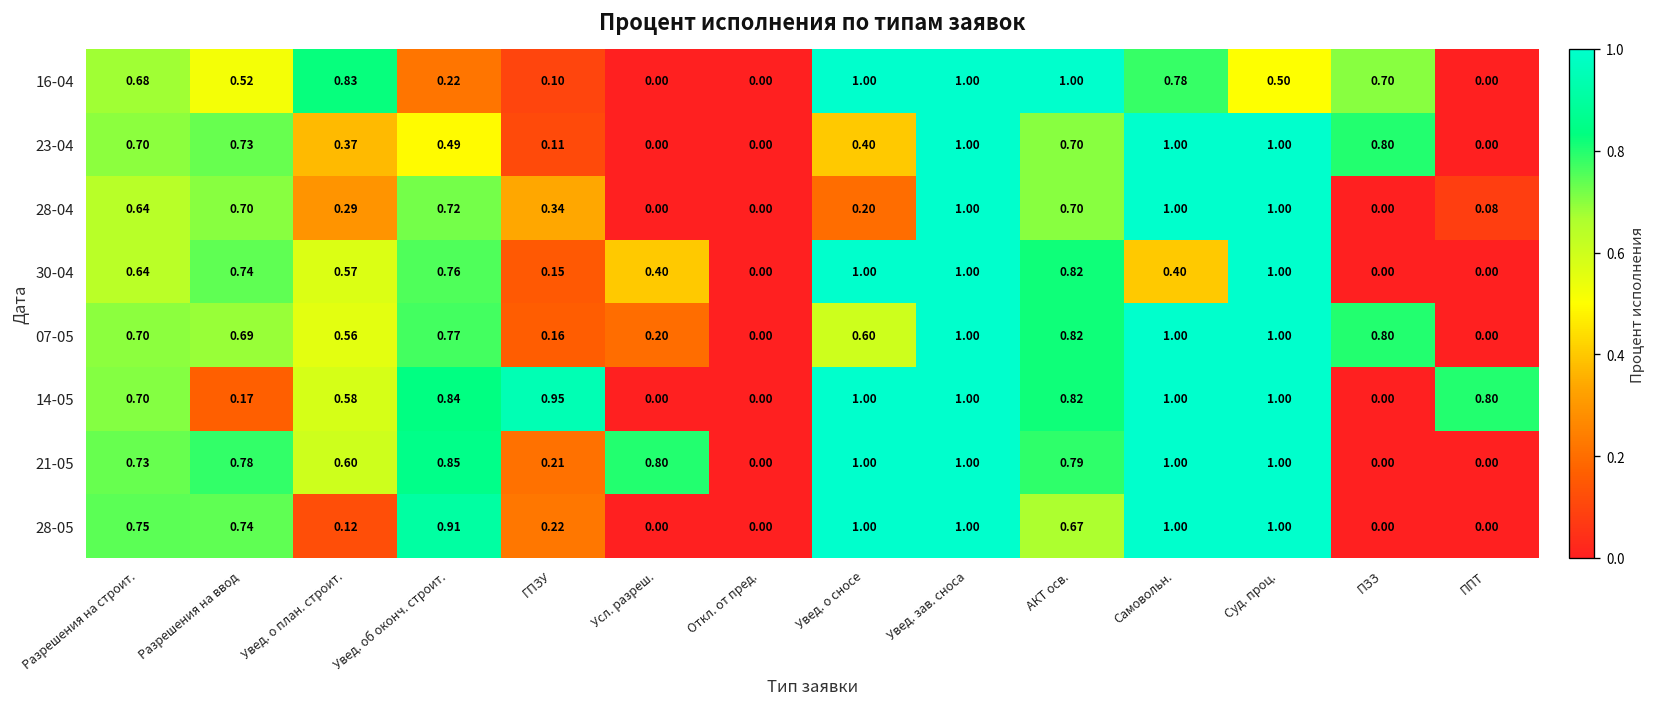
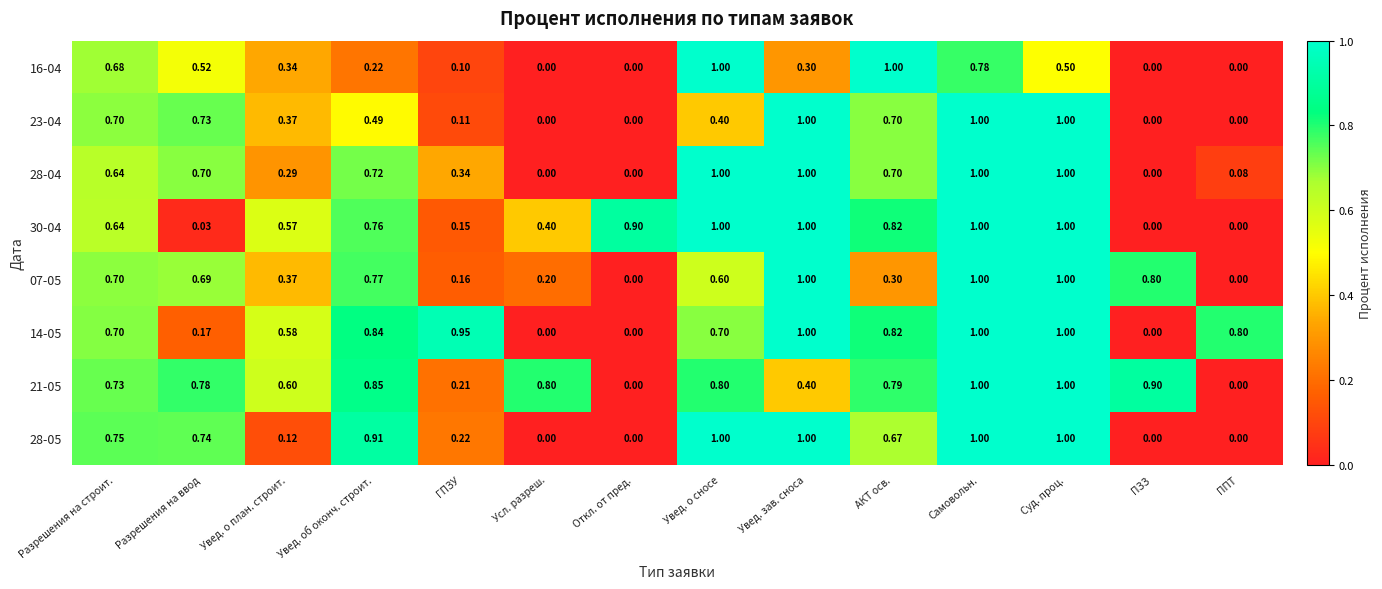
16-04, Увед. о план. строит.: 0.83 -> 0.34
16-04, Увед. зав. сноса: 1.00 -> 0.30
16-04, ПЗЗ: 0.70 -> 0.00
23-04, ПЗЗ: 0.80 -> 0.00
28-04, Увед. о сносе: 0.20 -> 1.00
30-04, Разрешения на ввод: 0.74 -> 0.03
30-04, Откл. от пред.: 0.00 -> 0.90
30-04, Самовольн.: 0.40 -> 1.00
07-05, Увед. о план. строит.: 0.56 -> 0.37
07-05, АКТ осв.: 0.82 -> 0.30
14-05, Увед. о сносе: 1.00 -> 0.70
21-05, Увед. о сносе: 1.00 -> 0.80
21-05, Увед. зав. сноса: 1.00 -> 0.40
21-05, ПЗЗ: 0.00 -> 0.90
